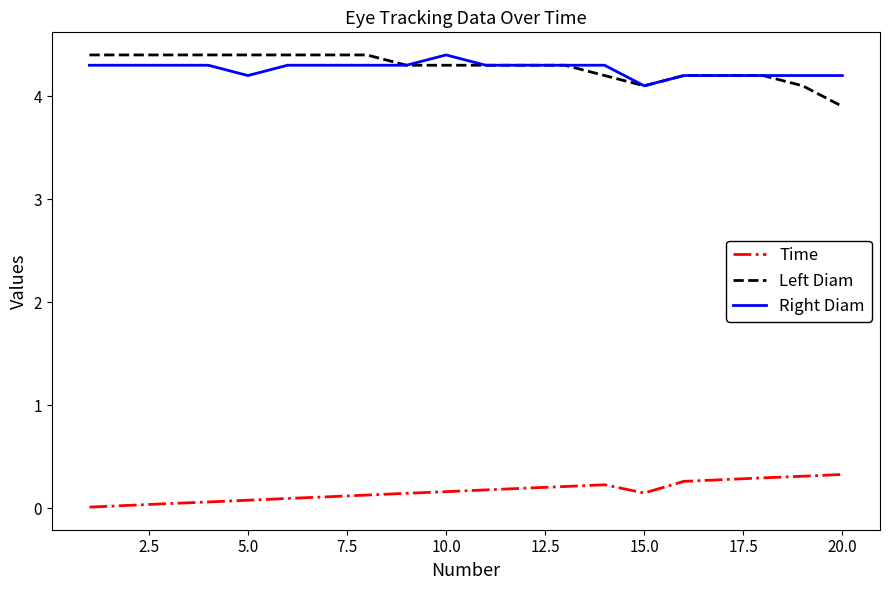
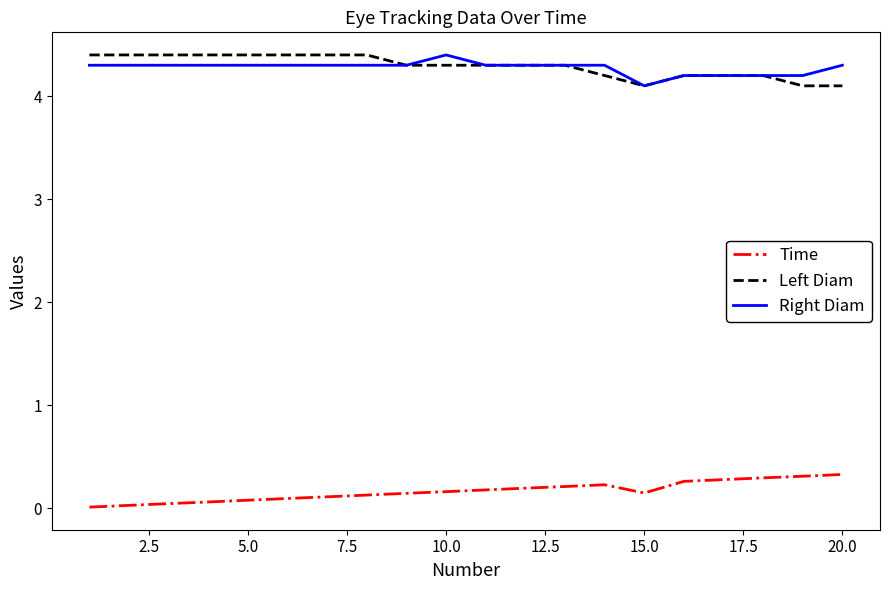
Right Diam, 5.0: 4.2 -> 4.3
Left Diam, 20.0: 3.9 -> 4.1
Right Diam, 20.0: 4.2 -> 4.3
